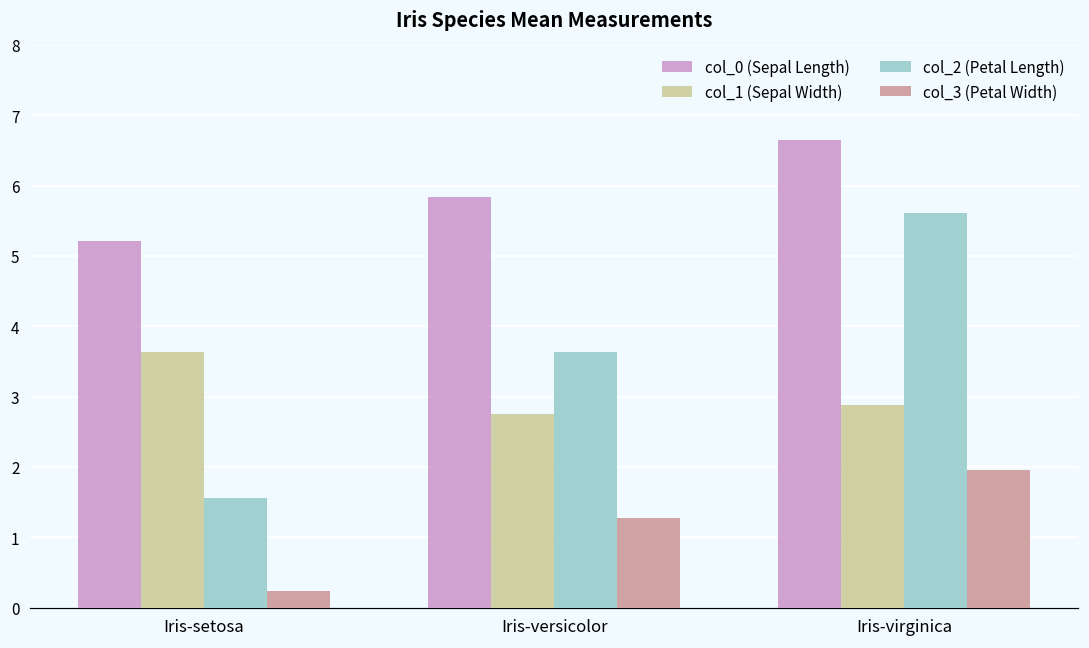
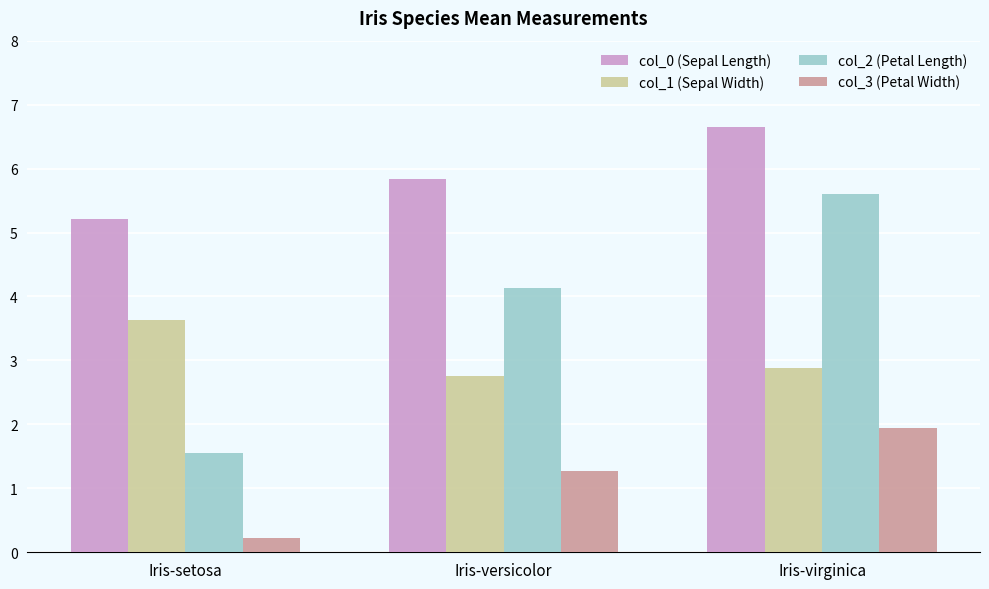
col_2 (Petal Length), Iris-versicolor: 3.6 -> 4.1
